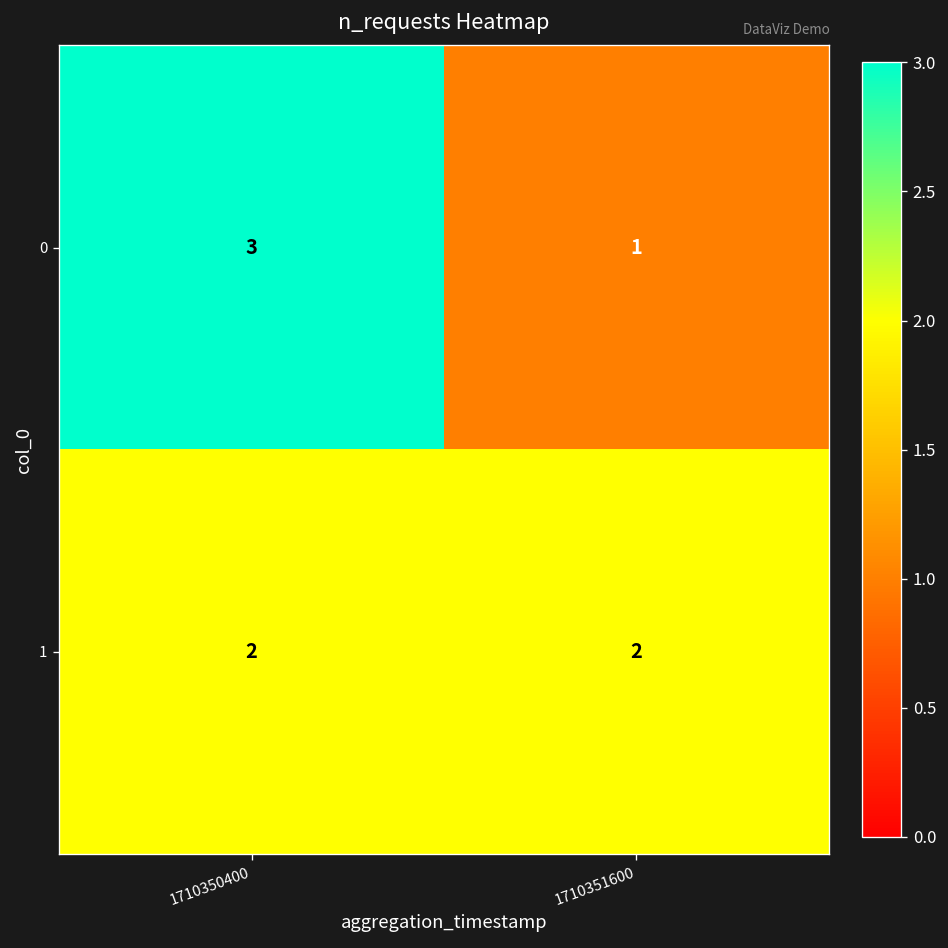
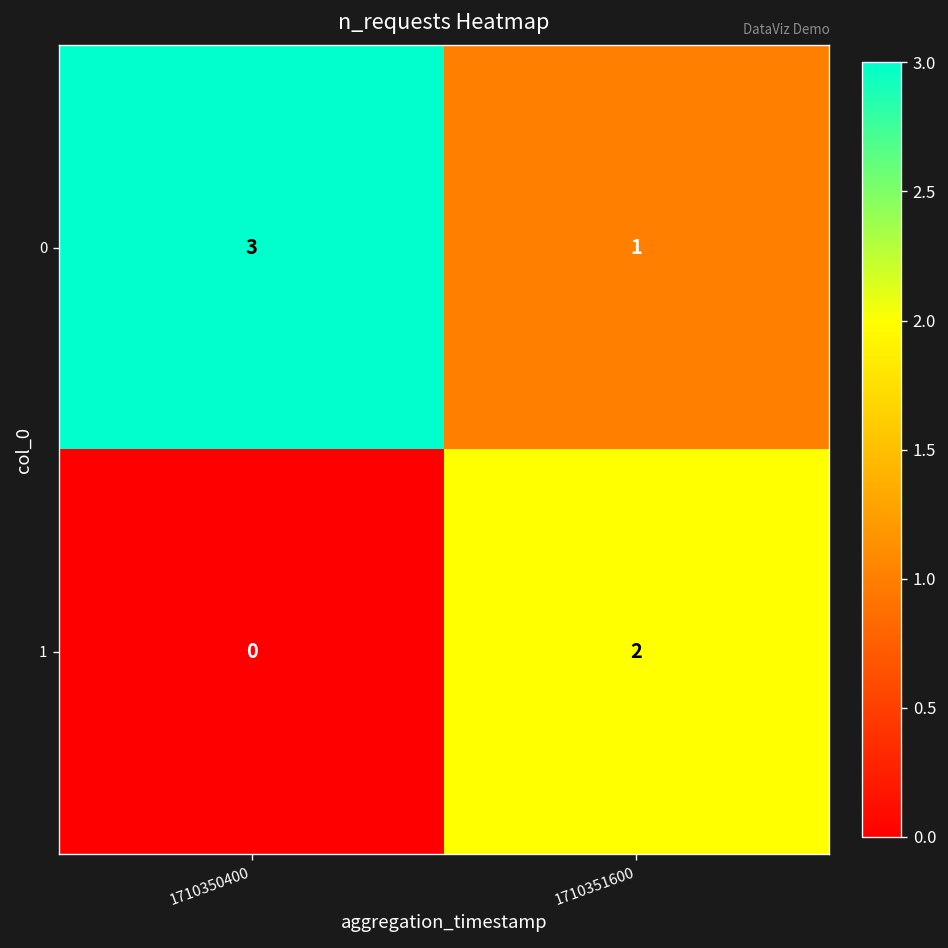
1, 1710350400: 2 -> 0
